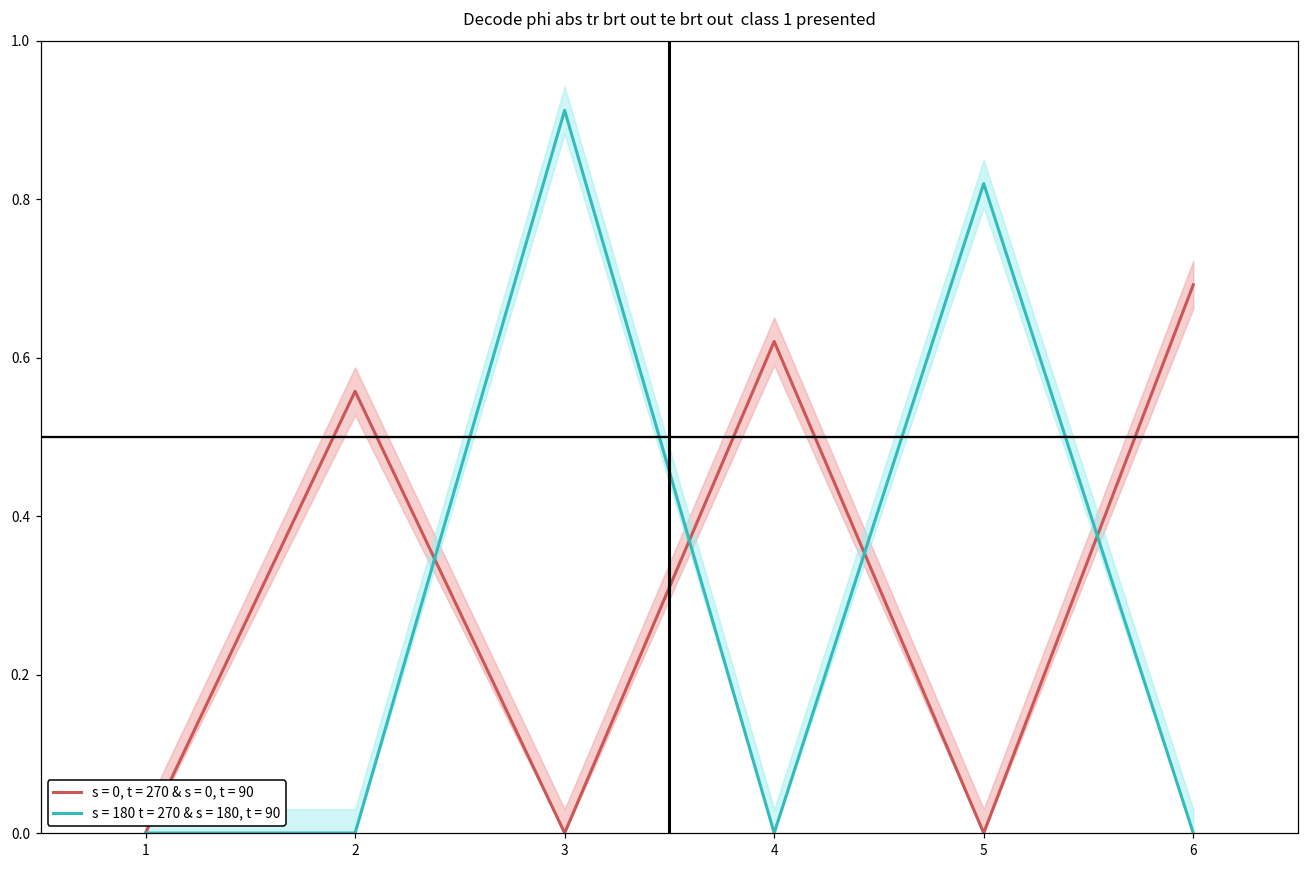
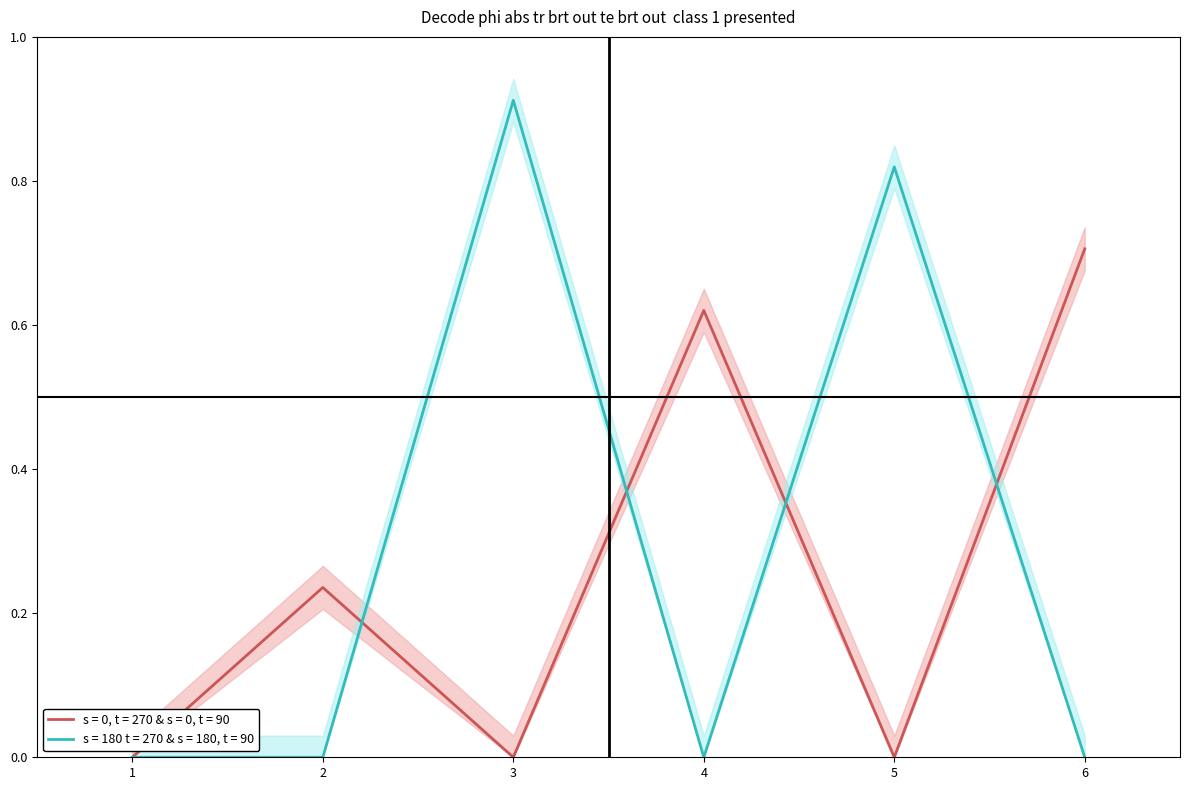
s = 0, t = 270 & s = 0, t = 90, 2: 0.56 -> 0.24
s = 0, t = 270 & s = 0, t = 90, 6: 0.69 -> 0.71
